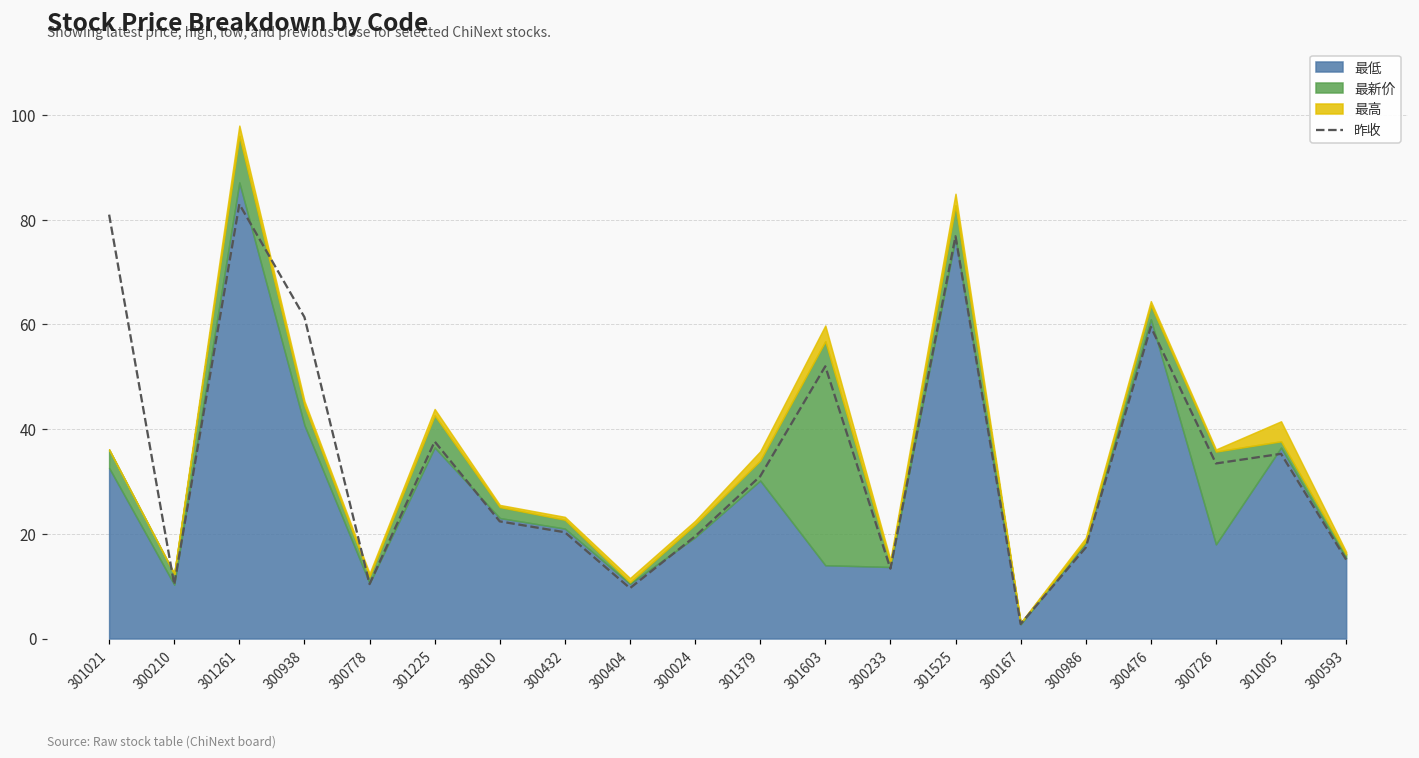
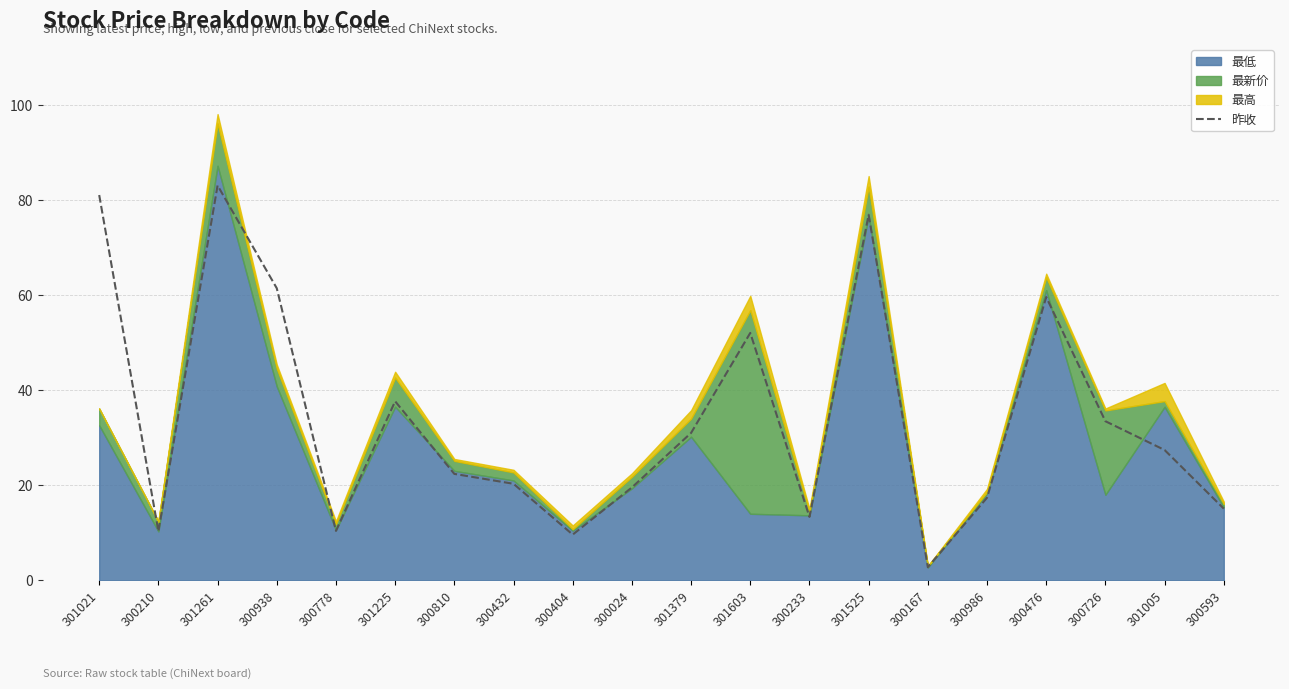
昨收, 301005: 35 -> 27
